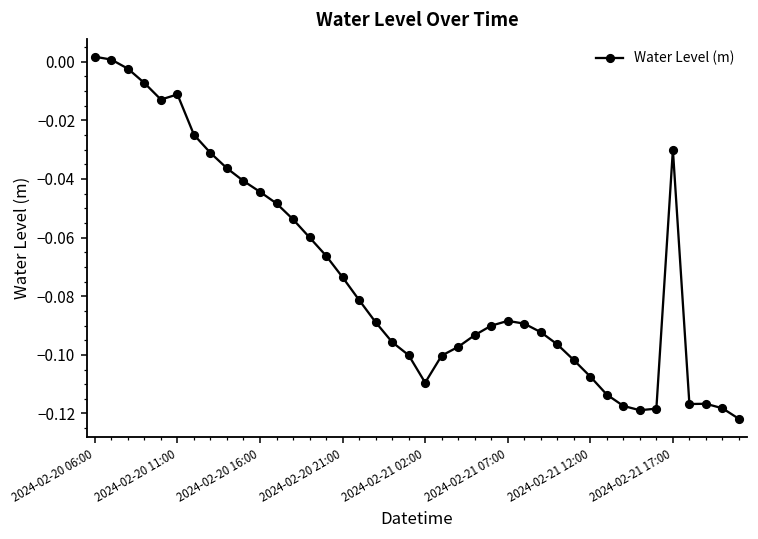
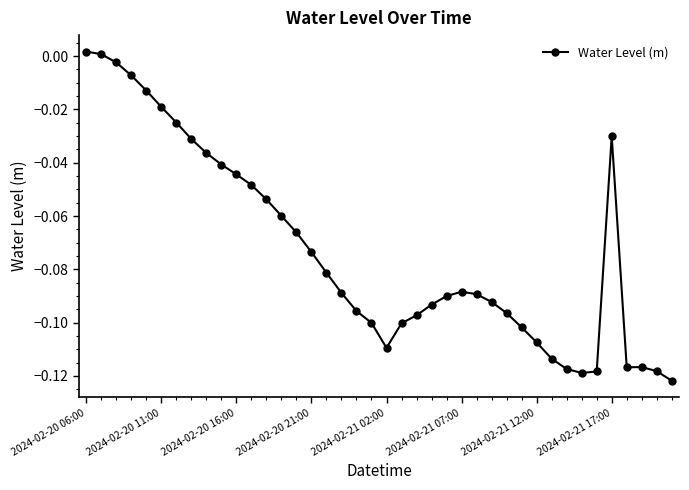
2024-02-20 11:00: -0.011 -> -0.019
